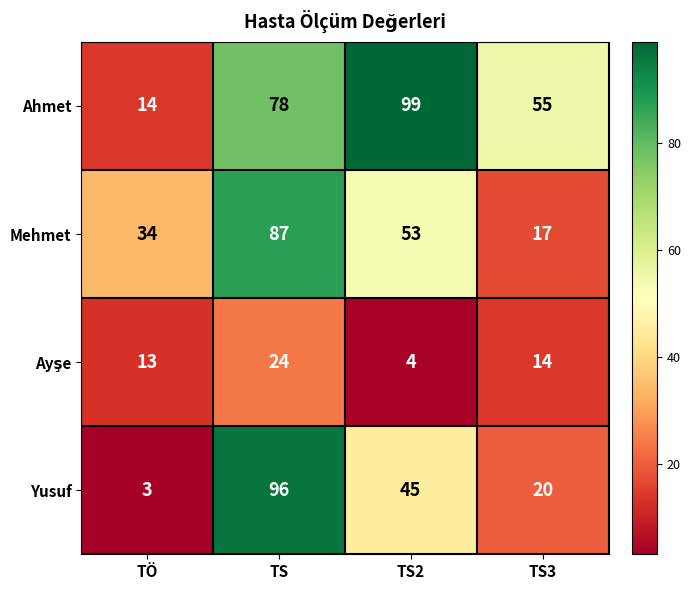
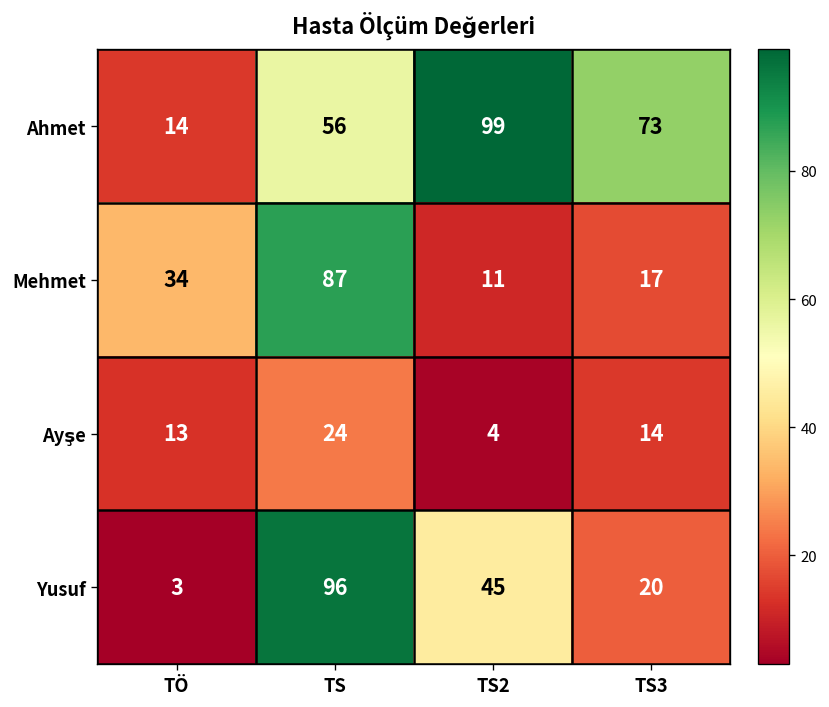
Ahmet, TS: 78 -> 56
Ahmet, TS3: 55 -> 73
Mehmet, TS2: 53 -> 11
